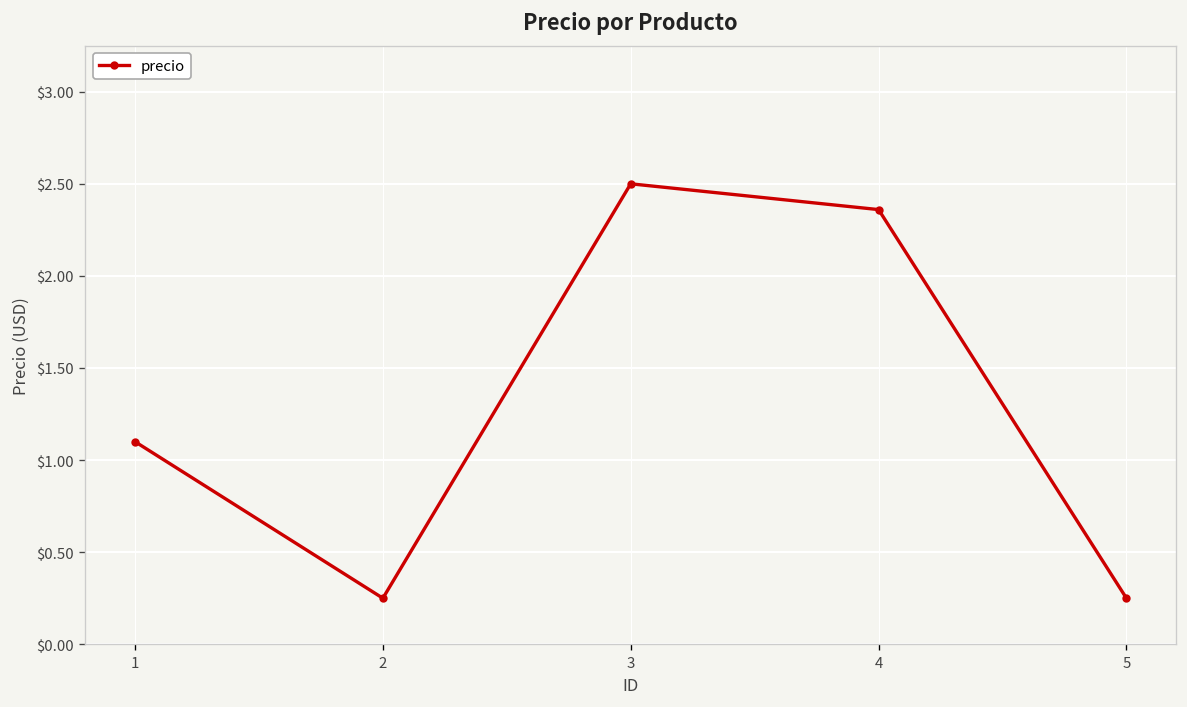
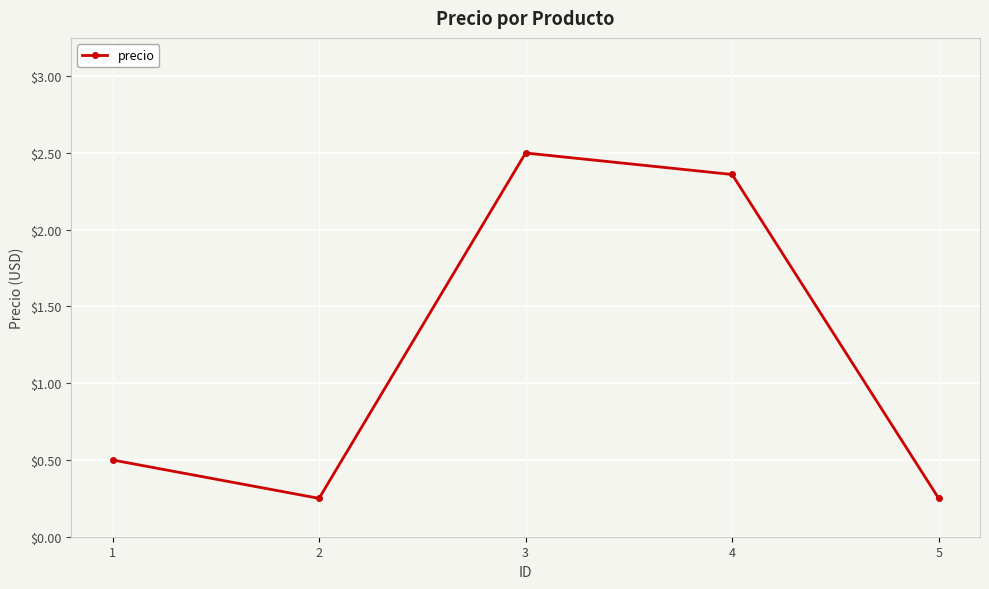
1: $1.1 -> $0.5
